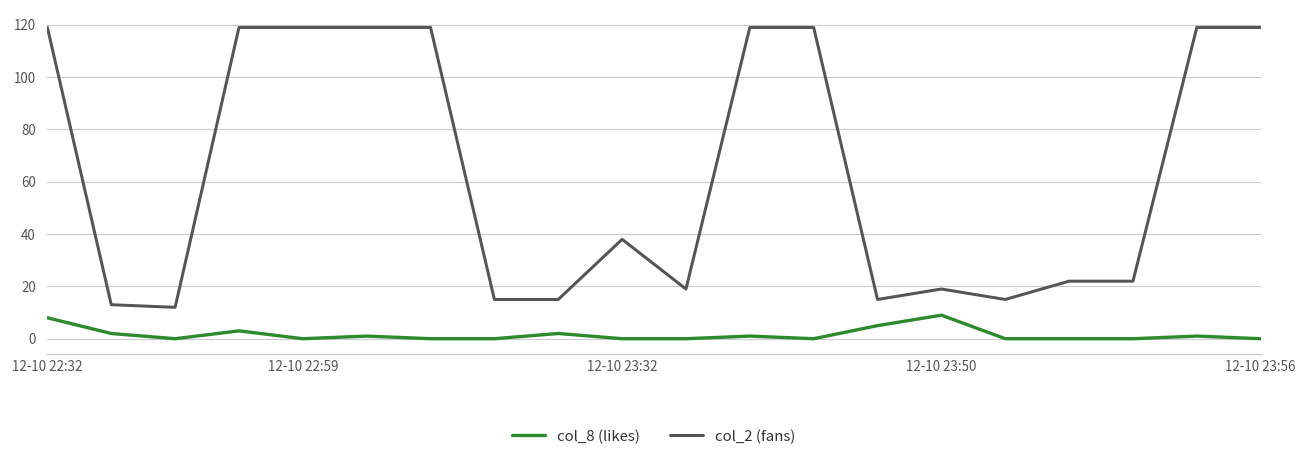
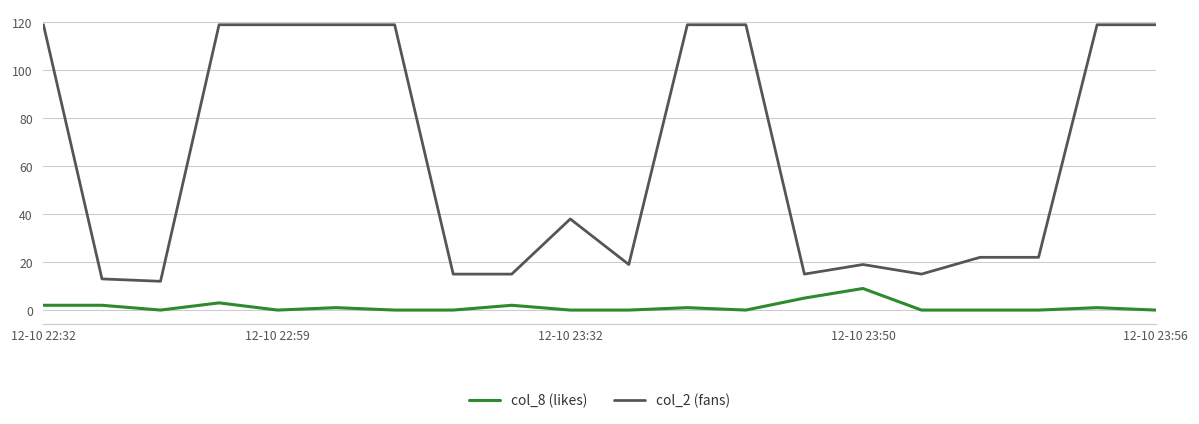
col_8 (likes), 12-10 22:32: 8 -> 2
